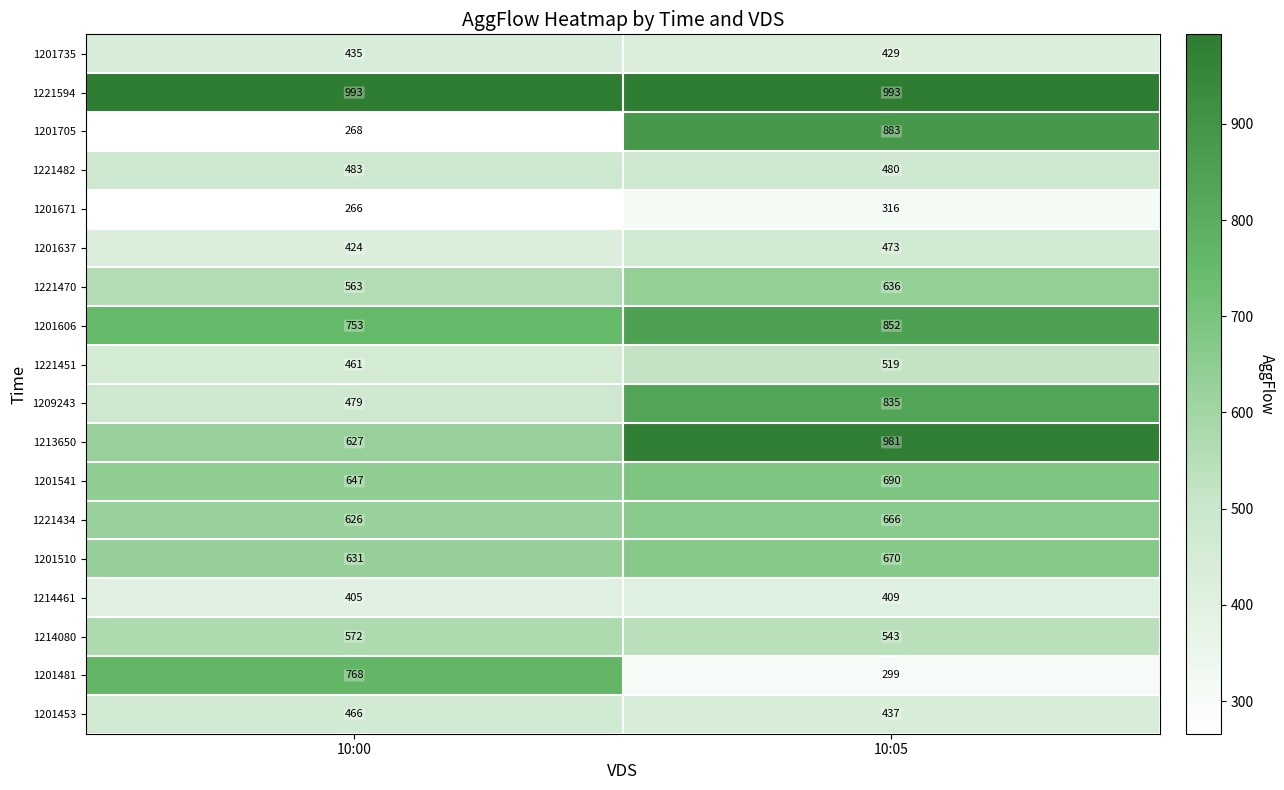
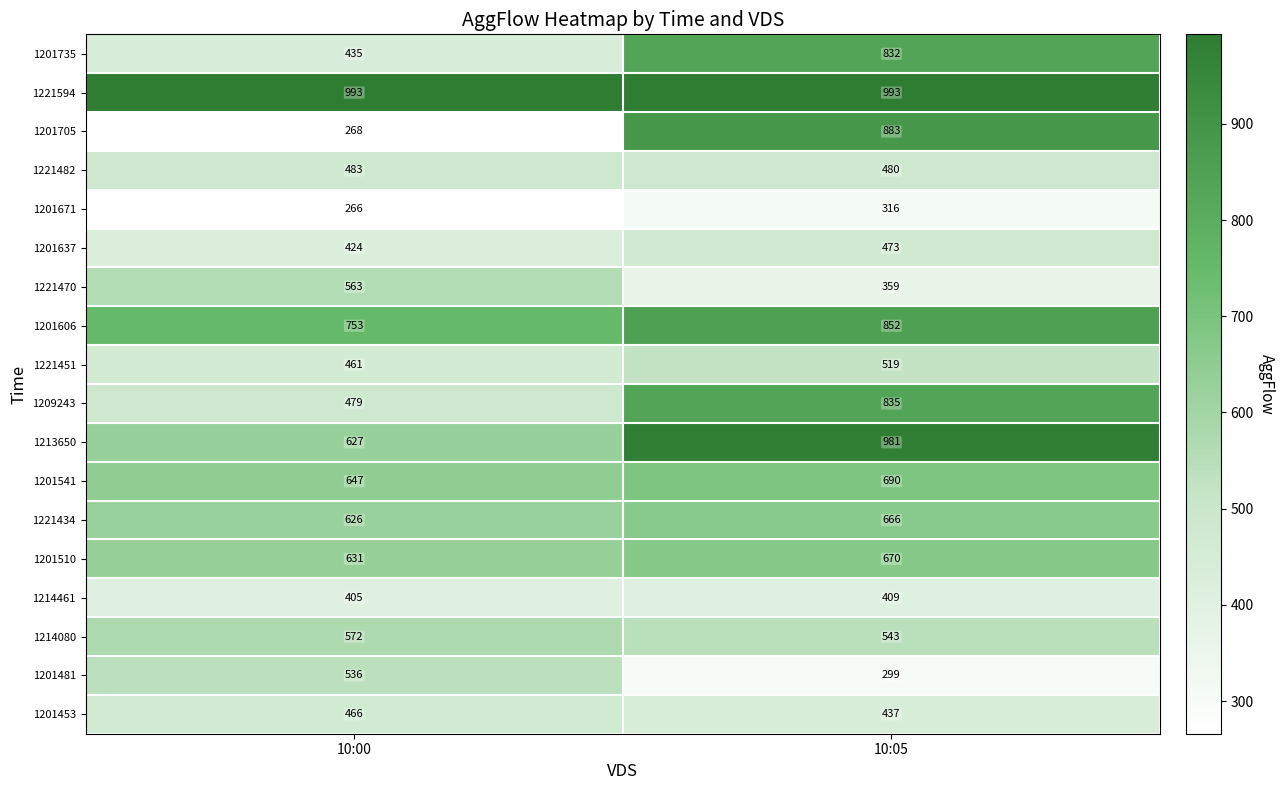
1201735, 10:05: 429 -> 832
1221470, 10:05: 636 -> 359
1201481, 10:00: 768 -> 536
